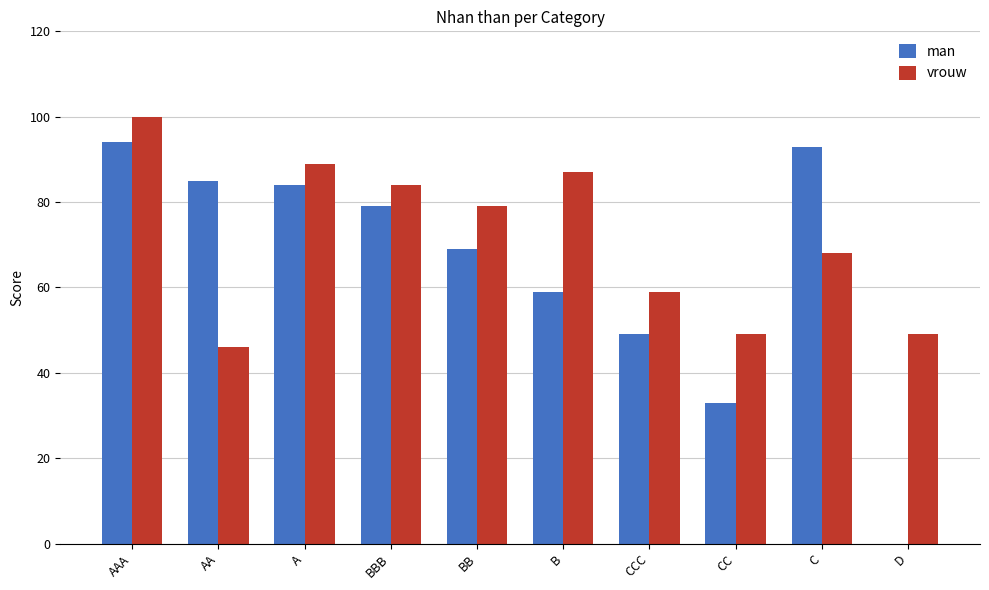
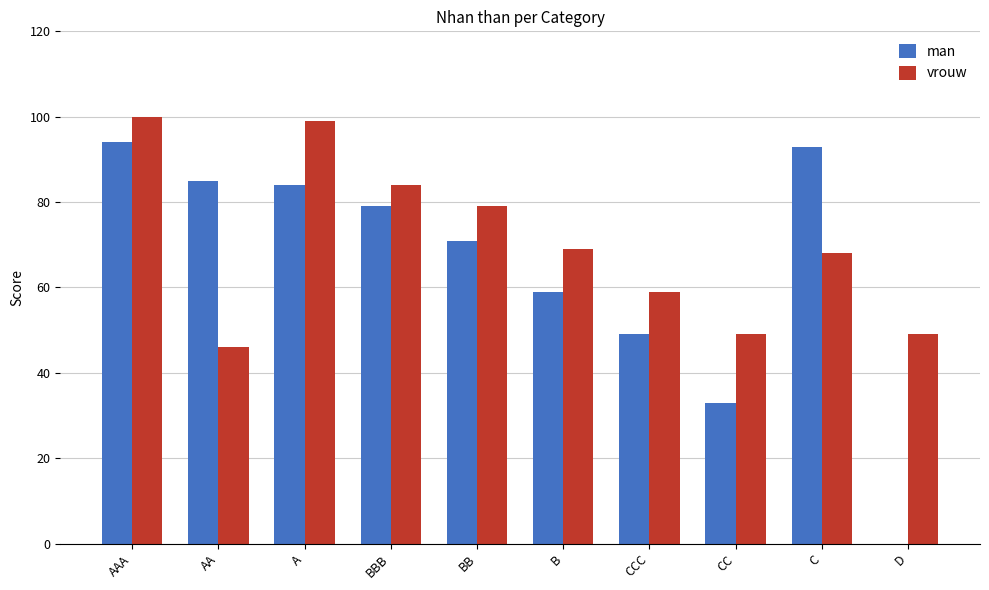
vrouw, A: 89 -> 99
man, BB: 69 -> 71
vrouw, B: 87 -> 69
